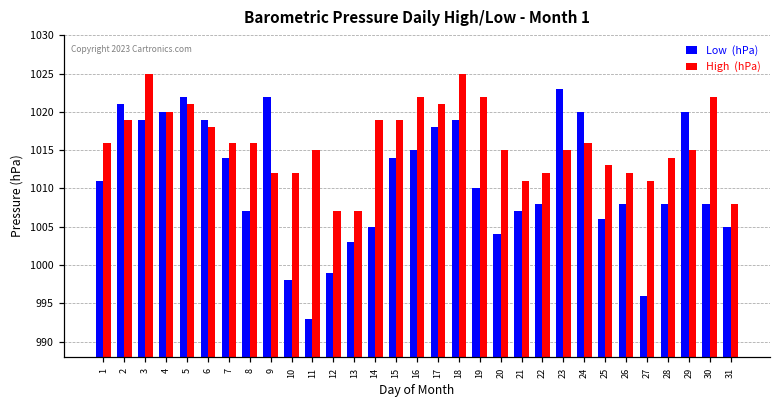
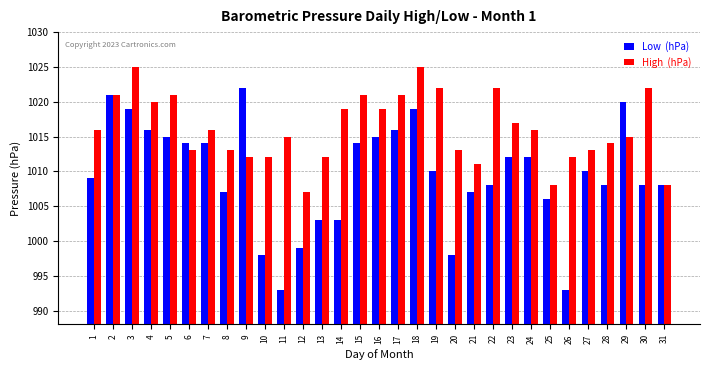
Low (hPa), 1: 1011 -> 1009
High (hPa), 2: 1019 -> 1021
Low (hPa), 4: 1020 -> 1016
Low (hPa), 5: 1022 -> 1015
Low (hPa), 6: 1019 -> 1014
High (hPa), 6: 1018 -> 1013
High (hPa), 8: 1016 -> 1013
High (hPa), 13: 1007 -> 1012
Low (hPa), 14: 1005 -> 1003
High (hPa), 15: 1019 -> 1021
High (hPa), 16: 1022 -> 1019
Low (hPa), 17: 1018 -> 1016
Low (hPa), 20: 1004 -> 998
High (hPa), 20: 1015 -> 1013
High (hPa), 22: 1012 -> 1022
Low (hPa), 23: 1023 -> 1012
High (hPa), 23: 1015 -> 1017
Low (hPa), 24: 1020 -> 1012
High (hPa), 25: 1013 -> 1008
Low (hPa), 26: 1008 -> 993
Low (hPa), 27: 996 -> 1010
High (hPa), 27: 1011 -> 1013
Low (hPa), 31: 1005 -> 1008
